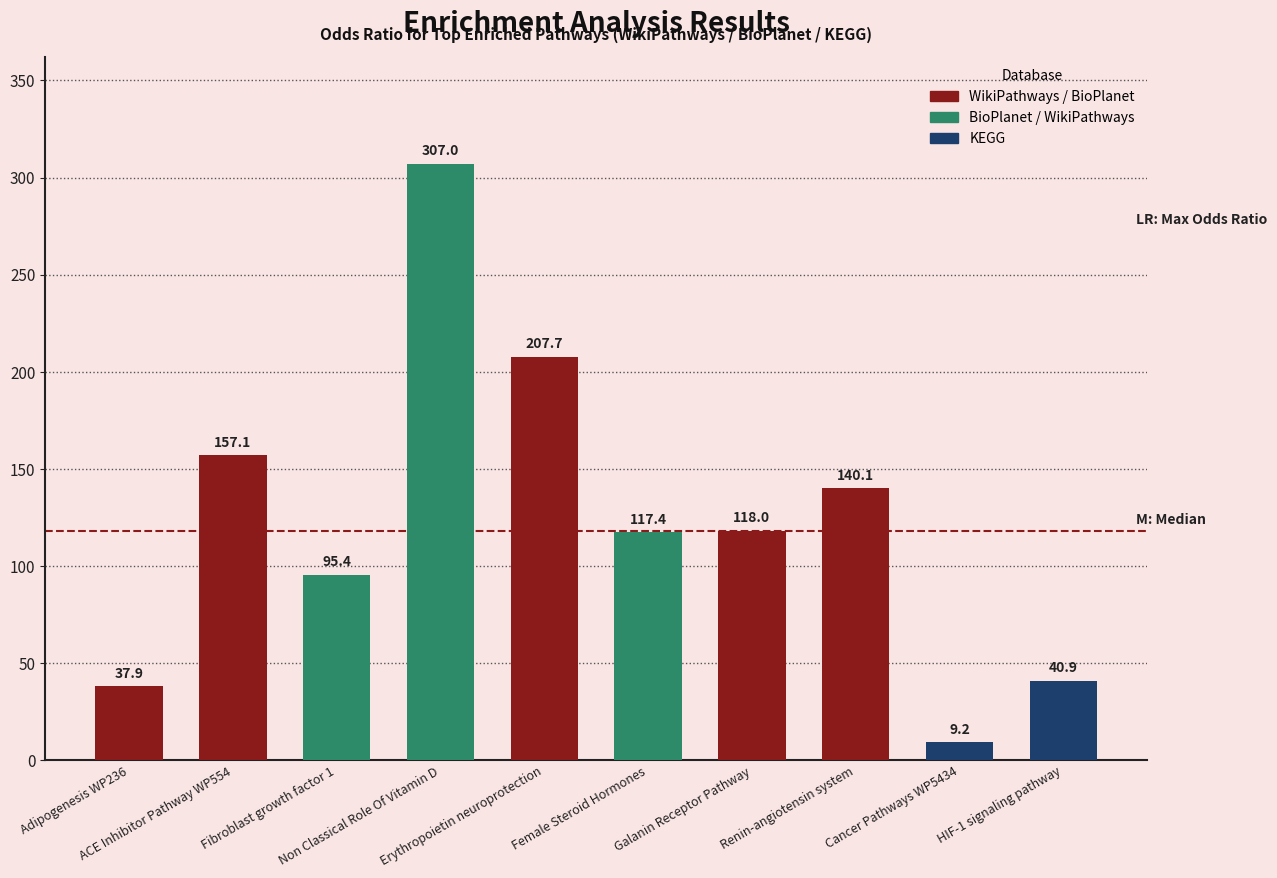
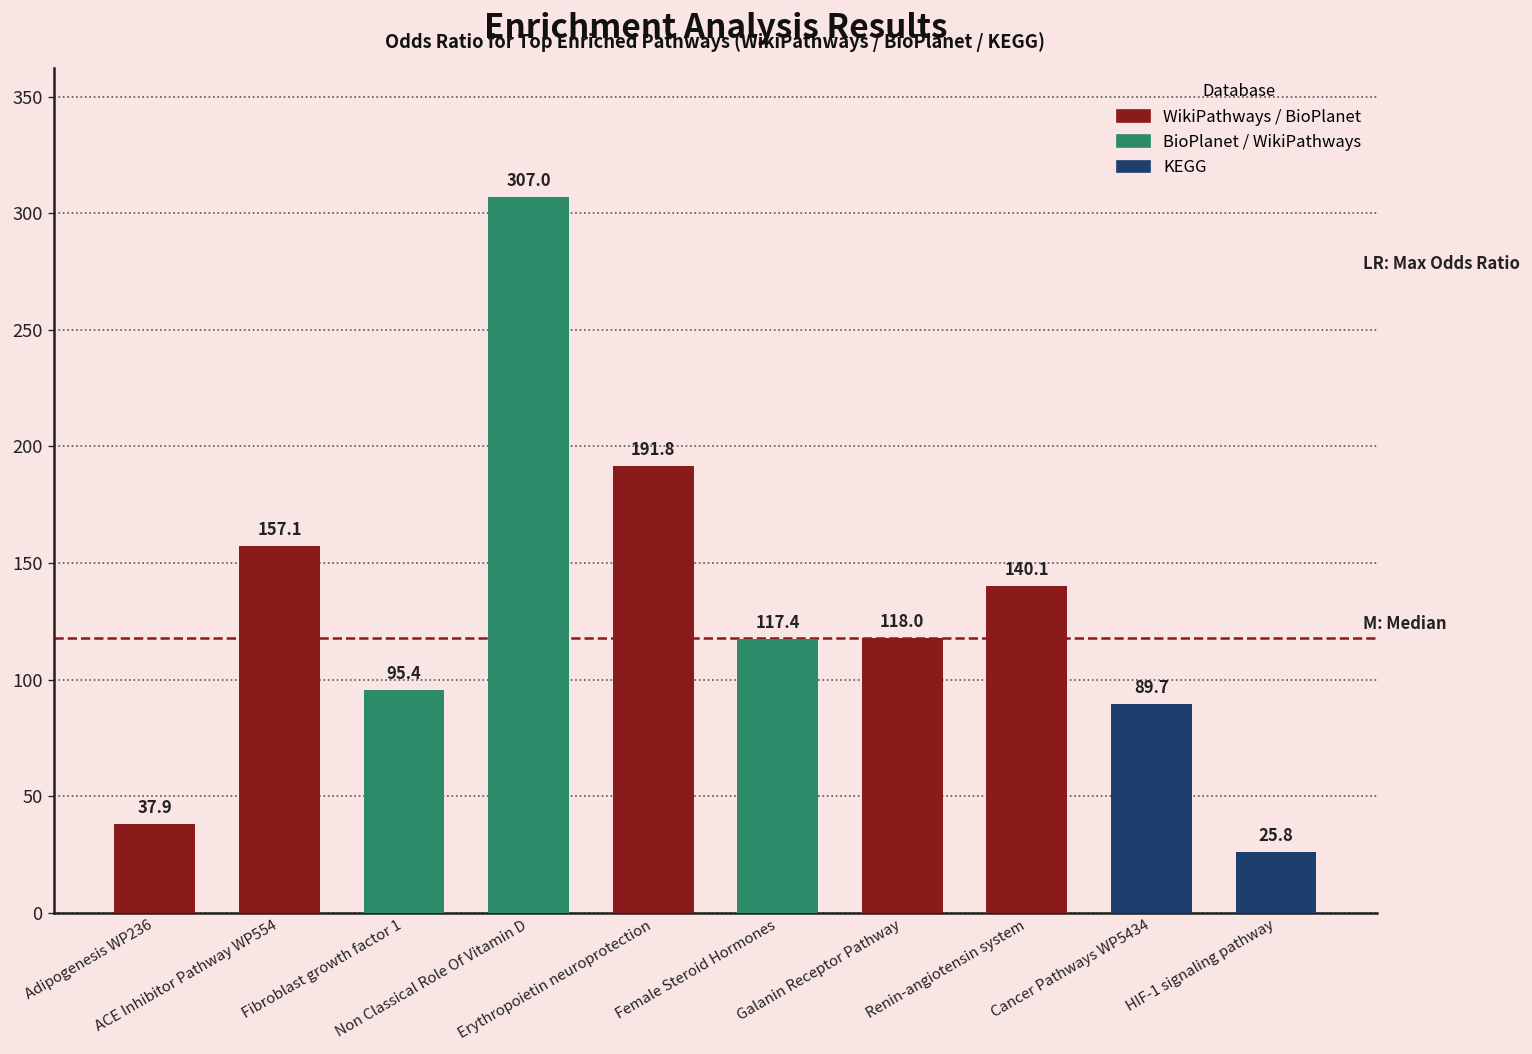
Erythropoietin neuroprotection: 207.7 -> 191.8
Cancer Pathways WP5434: 9.2 -> 89.7
HIF-1 signaling pathway: 40.9 -> 25.8
